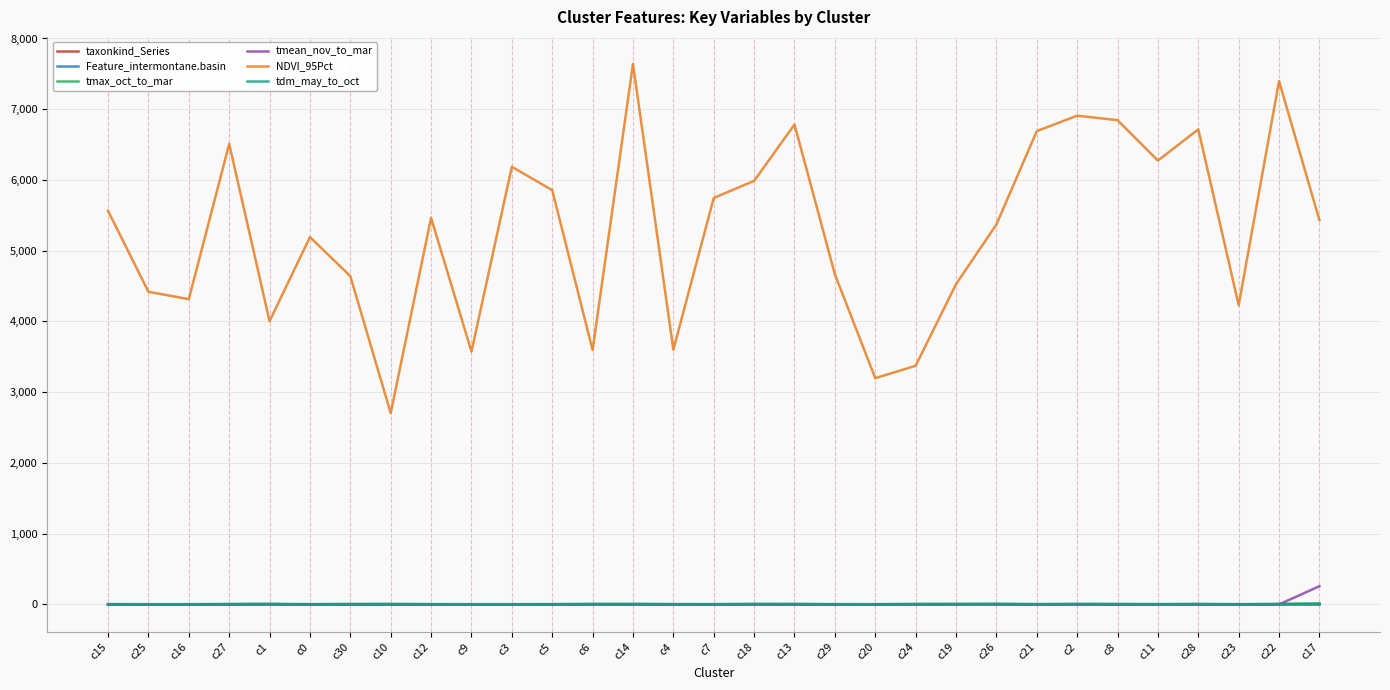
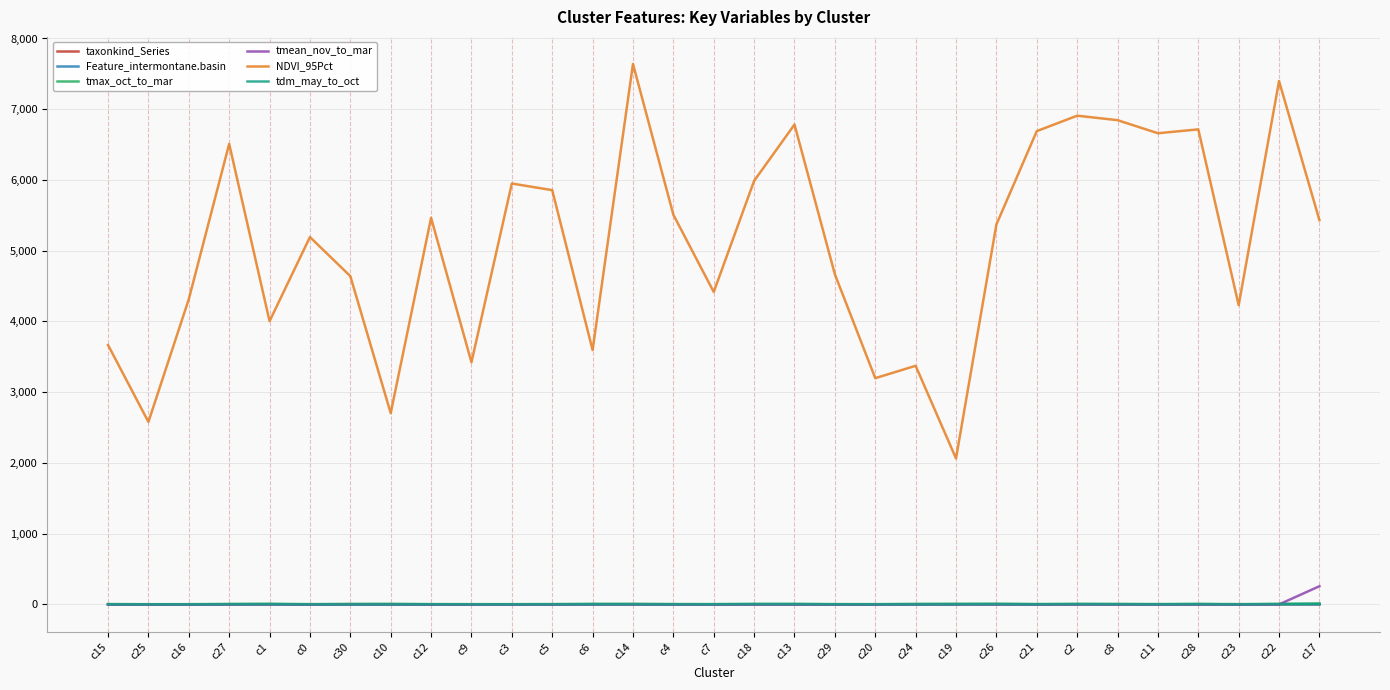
NDVI_95Pct, c15: 5,600 -> 3,700
NDVI_95Pct, c25: 4,400 -> 2,600
NDVI_95Pct, c9: 3,600 -> 3,400
NDVI_95Pct, c3: 6,200 -> 5,900
NDVI_95Pct, c4: 3,600 -> 5,500
NDVI_95Pct, c7: 5,700 -> 4,400
NDVI_95Pct, c19: 4,500 -> 2,100
NDVI_95Pct, c11: 6,300 -> 6,700
